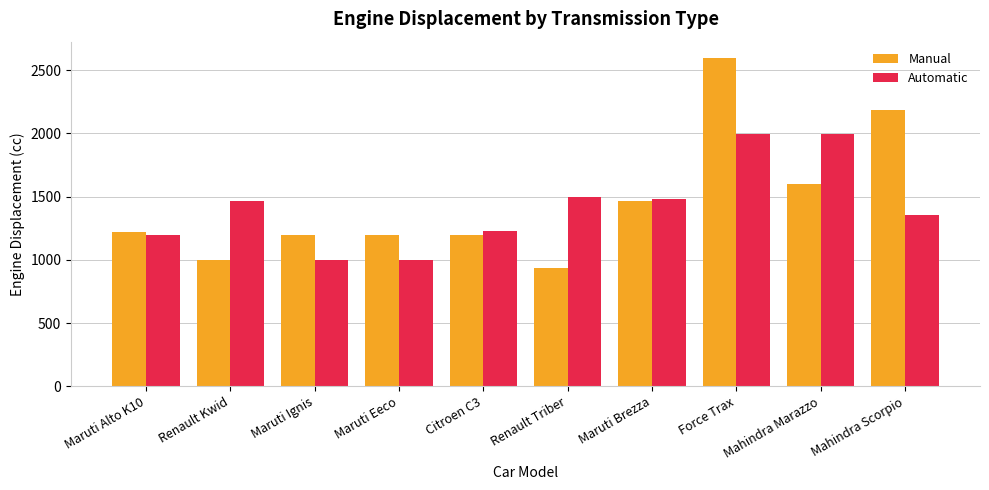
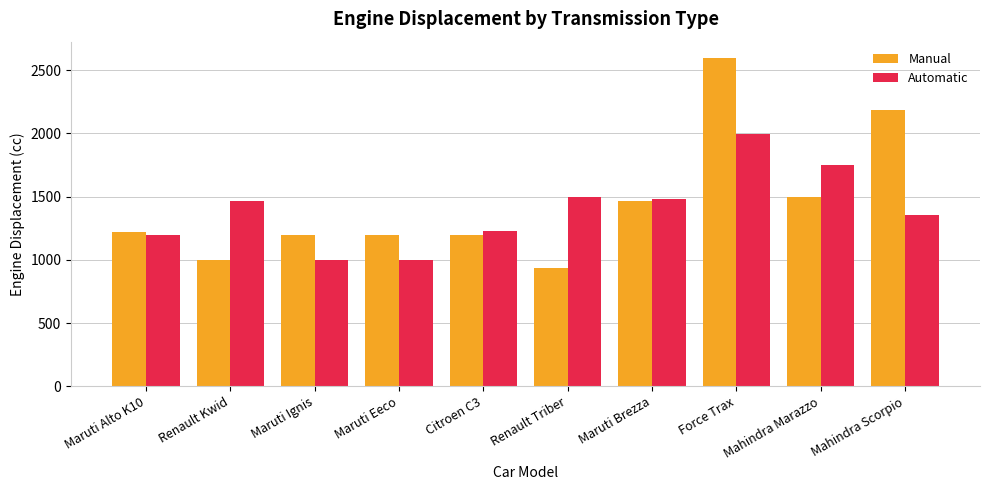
Manual, Mahindra Marazzo: 1600 -> 1500
Automatic, Mahindra Marazzo: 2000 -> 1750
